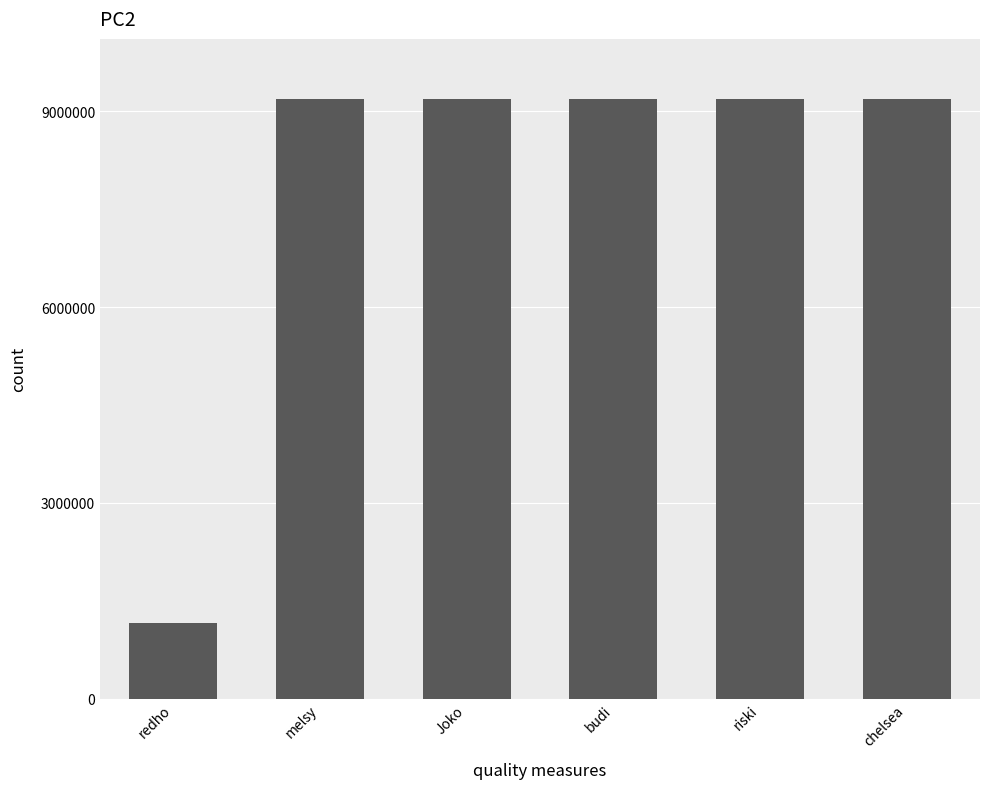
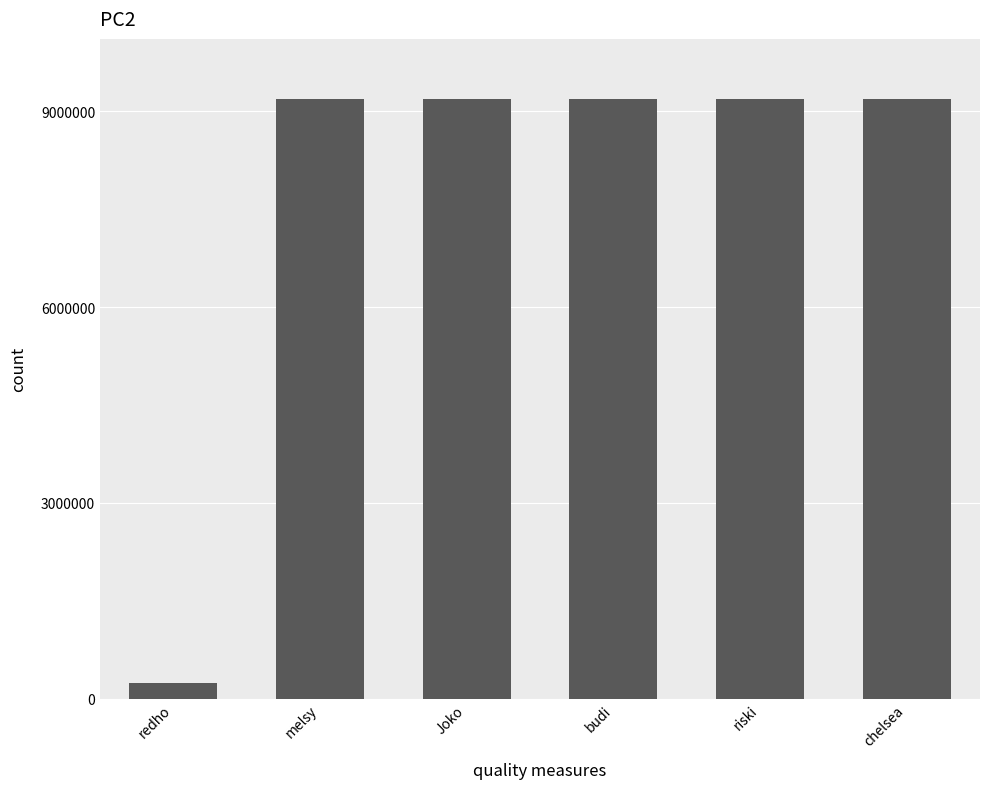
redho: 1200000 -> 200000
